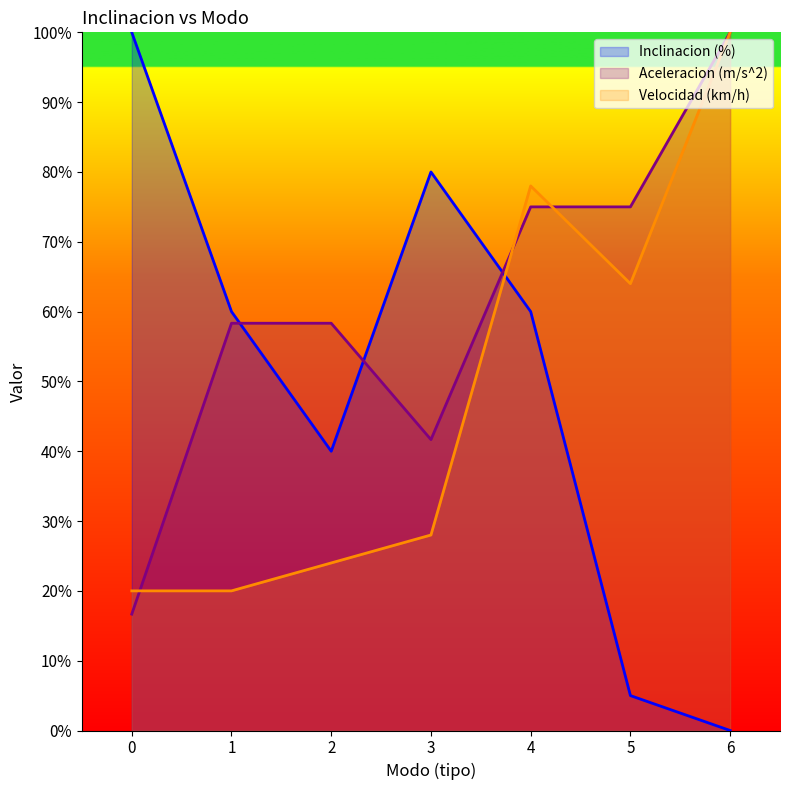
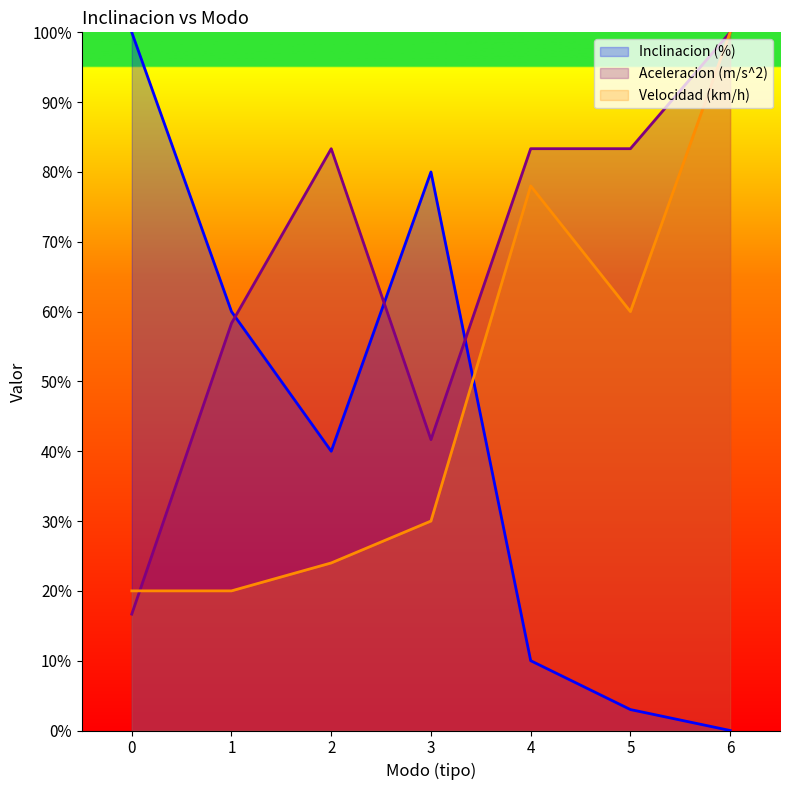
Aceleracion (m/s^2), 2: 58% -> 83%
Velocidad (km/h), 3: 28% -> 30%
Inclinacion (%), 4: 60% -> 10%
Aceleracion (m/s^2), 4: 75% -> 83%
Inclinacion (%), 5: 5% -> 3%
Aceleracion (m/s^2), 5: 75% -> 83%
Velocidad (km/h), 5: 64% -> 60%
